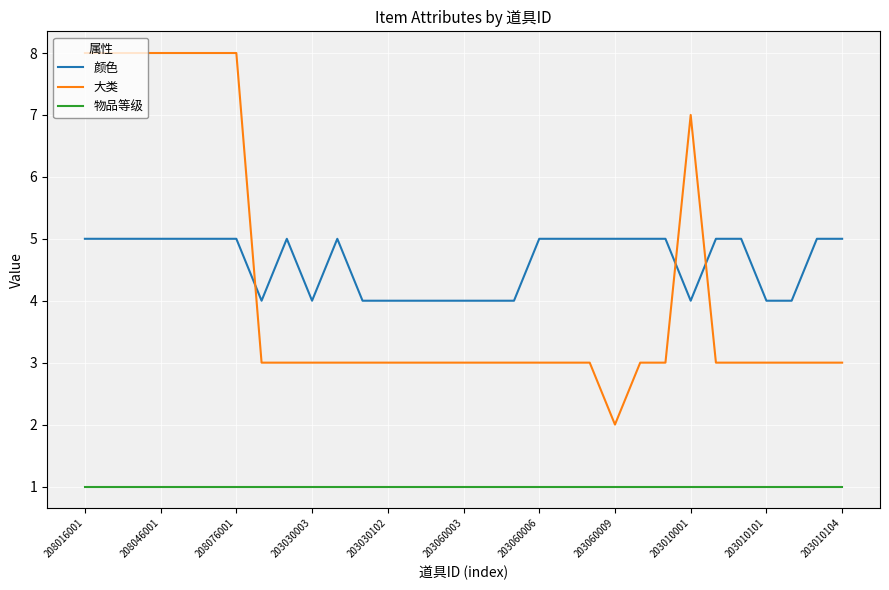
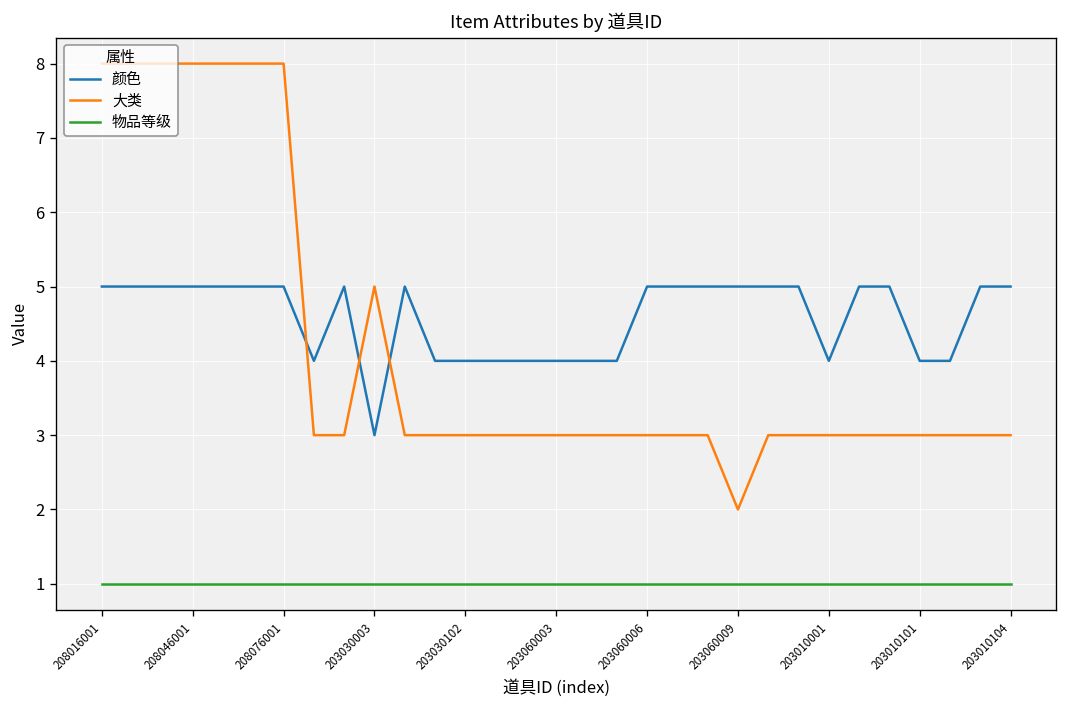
颜色, 203030003: 4 -> 3
大类, 203030003: 3 -> 5
大类, 203010001: 7 -> 3
